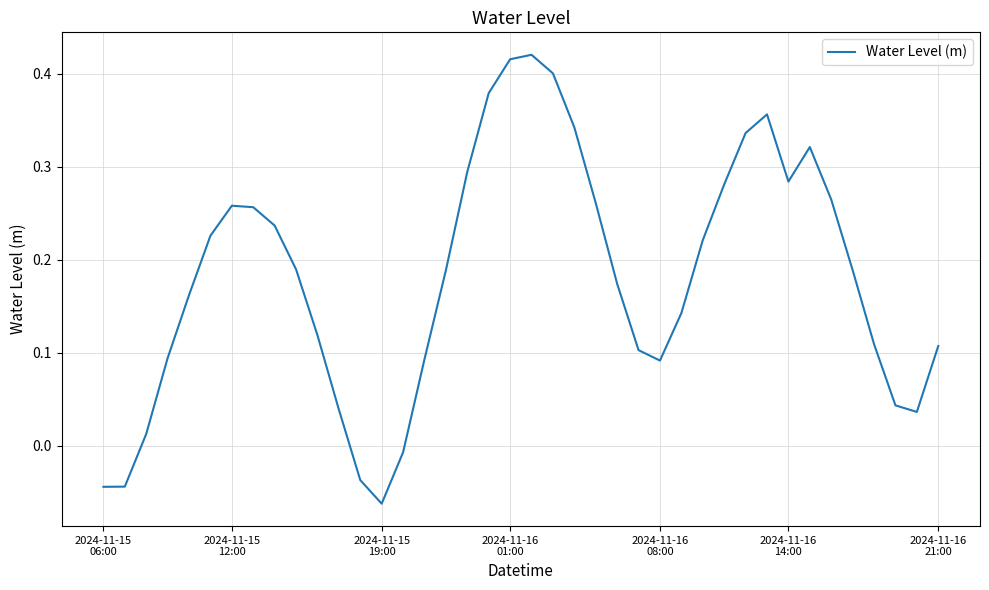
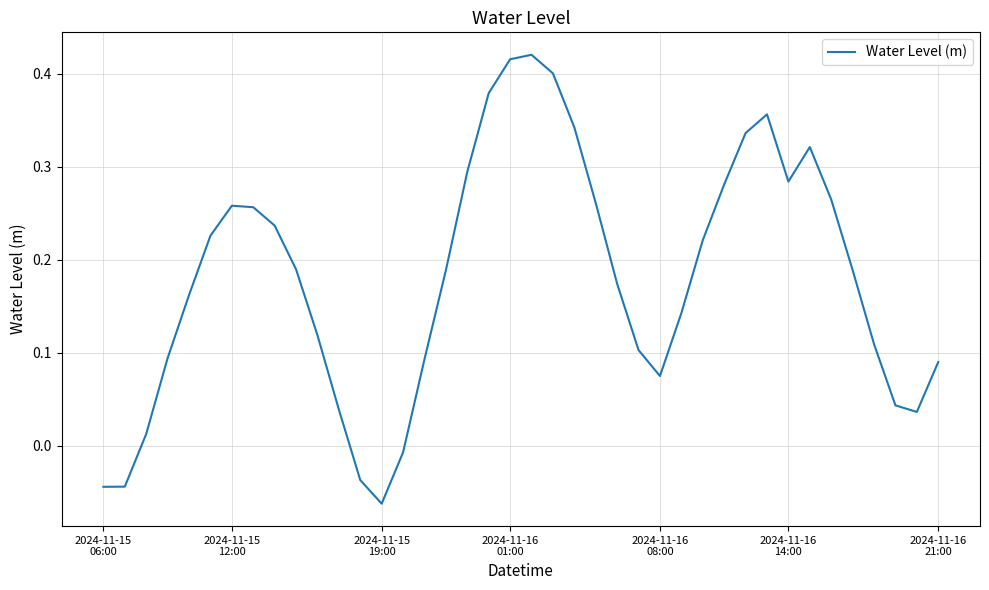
2024-11-16 08:00: 0.09 -> 0.07
2024-11-16 21:00: 0.11 -> 0.09
